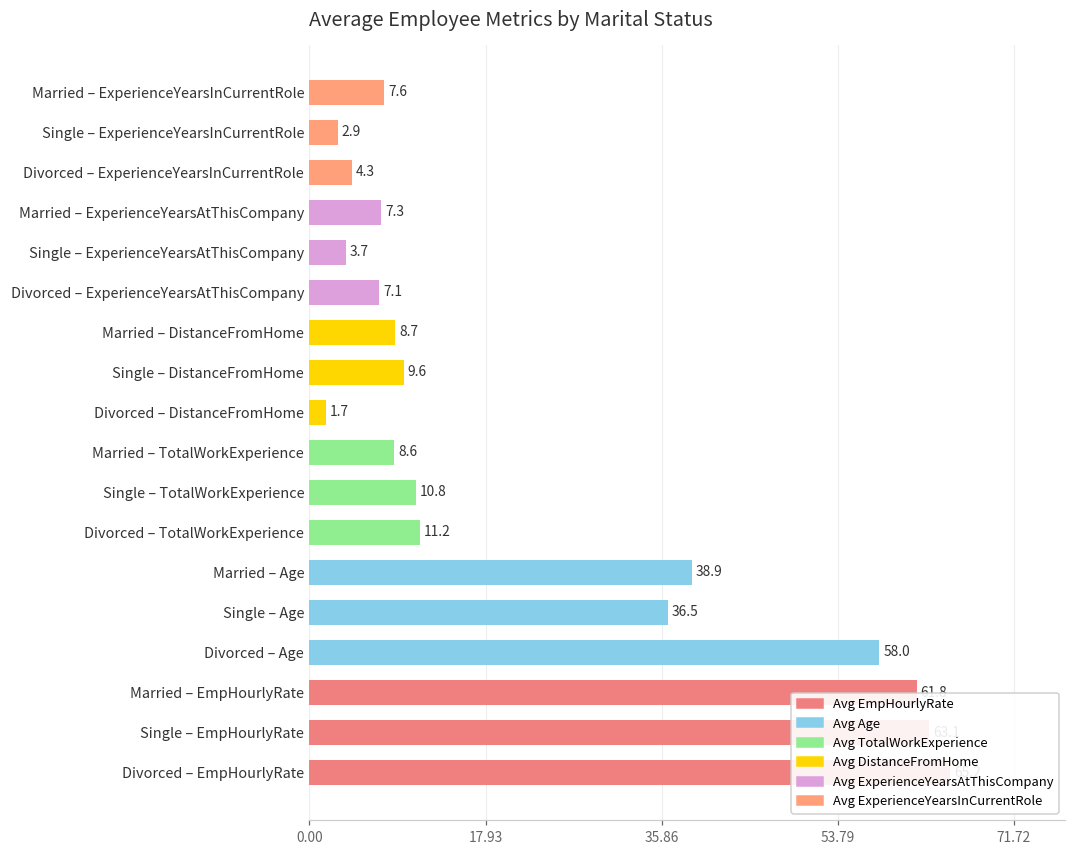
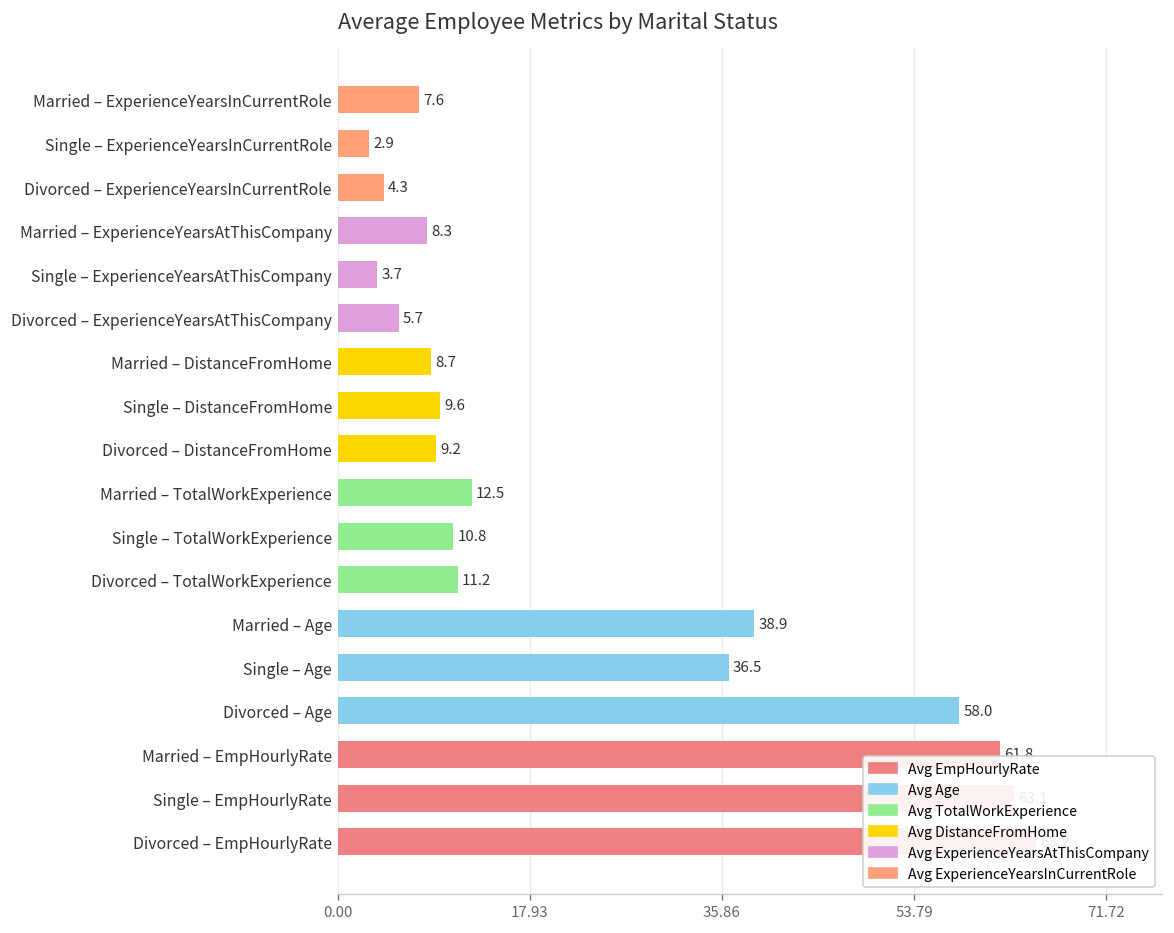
Married – ExperienceYearsAtThisCompany: 7.3 -> 8.3
Divorced – ExperienceYearsAtThisCompany: 7.1 -> 5.7
Divorced – DistanceFromHome: 1.7 -> 9.2
Married – TotalWorkExperience: 8.6 -> 12.5
